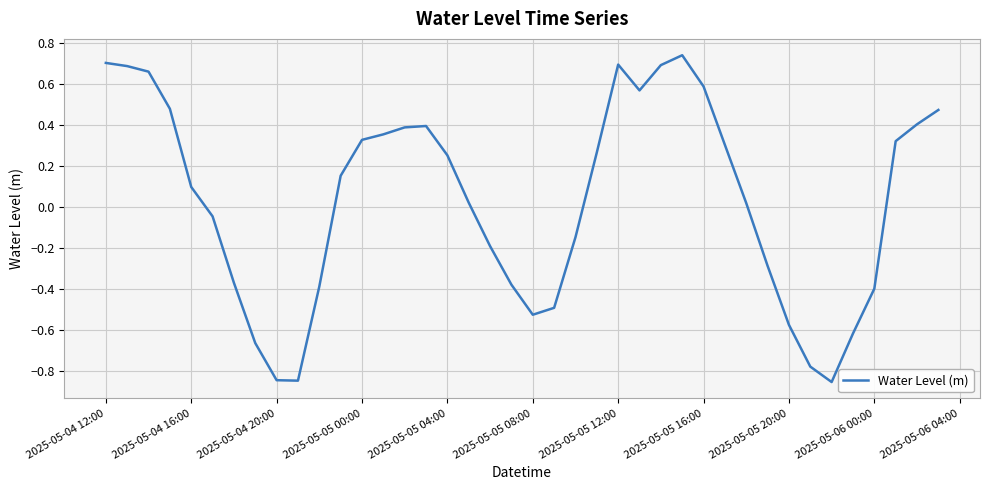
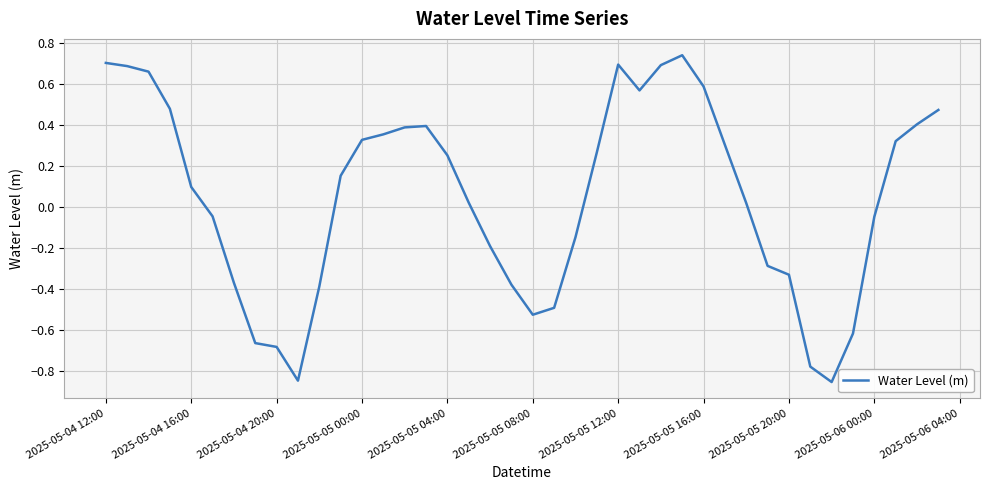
2025-05-04 20:00: -0.85 -> -0.68
2025-05-05 20:00: -0.58 -> -0.33
2025-05-06 00:00: -0.40 -> -0.05
